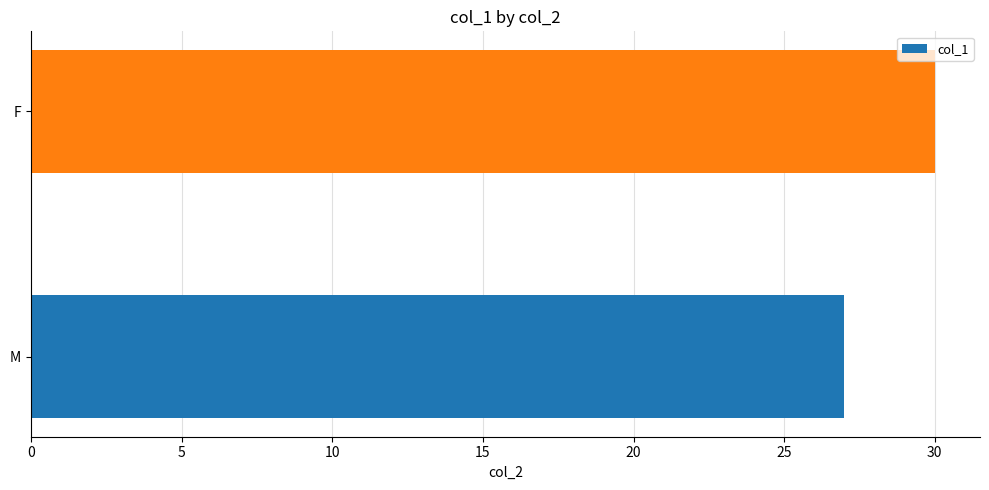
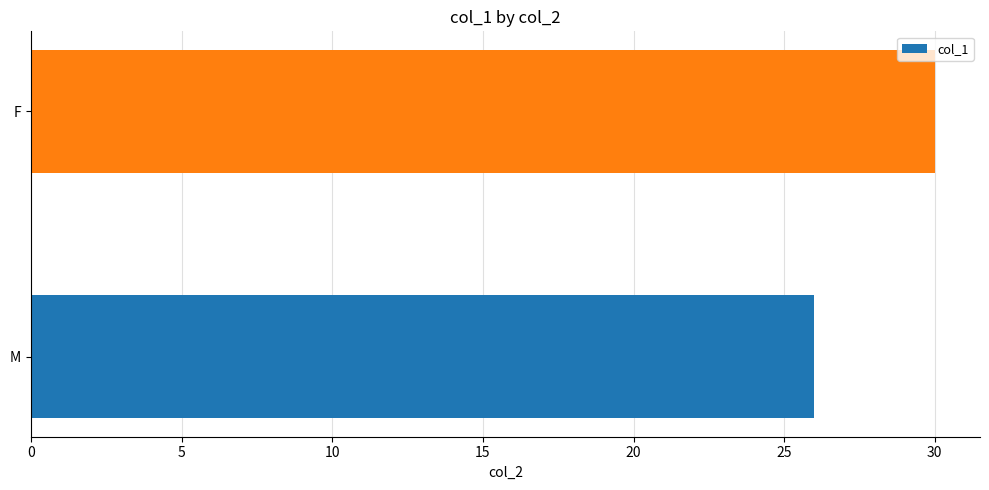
M: 27 -> 26
